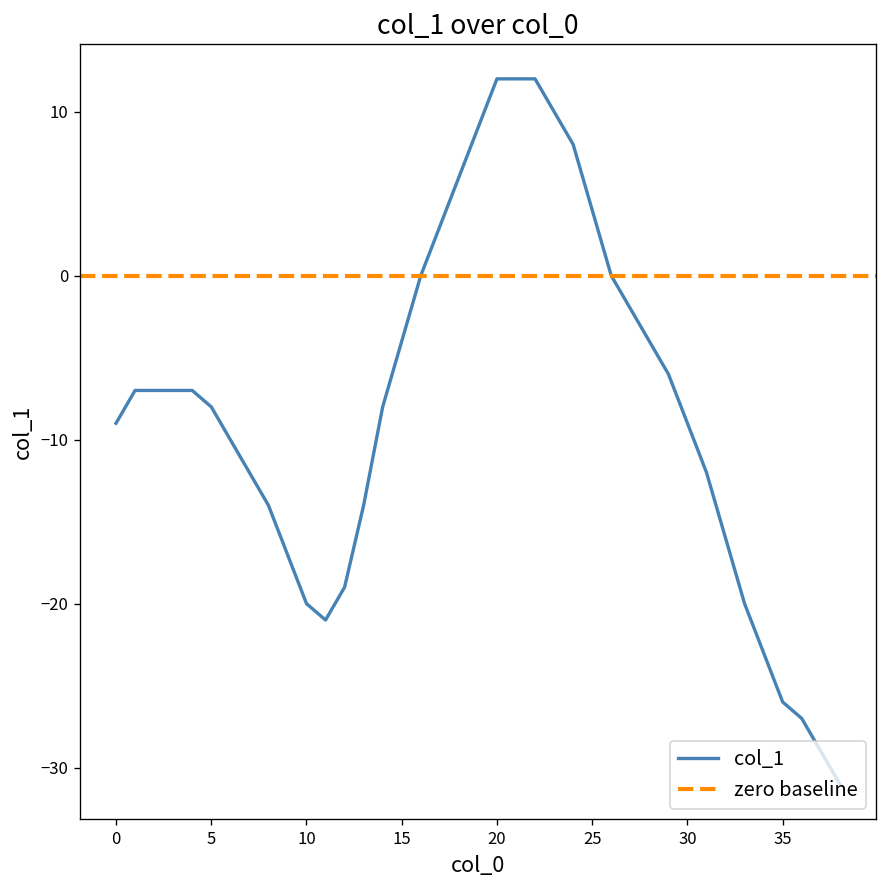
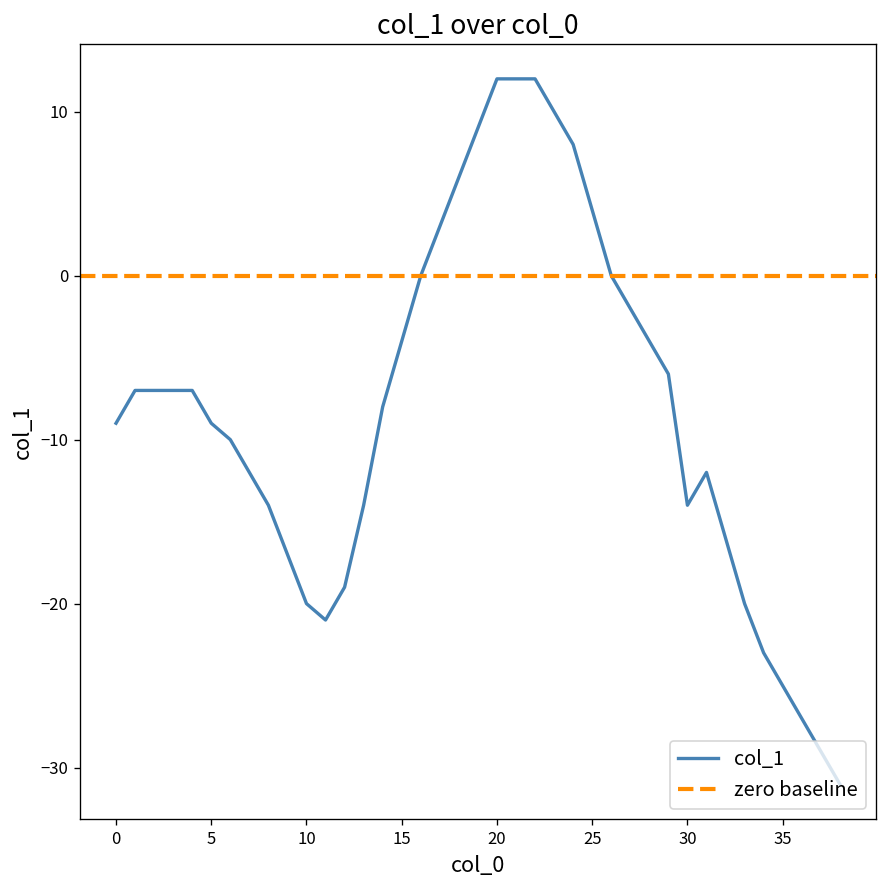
5: -8 -> -9
30: -9 -> -14
35: -26 -> -25
